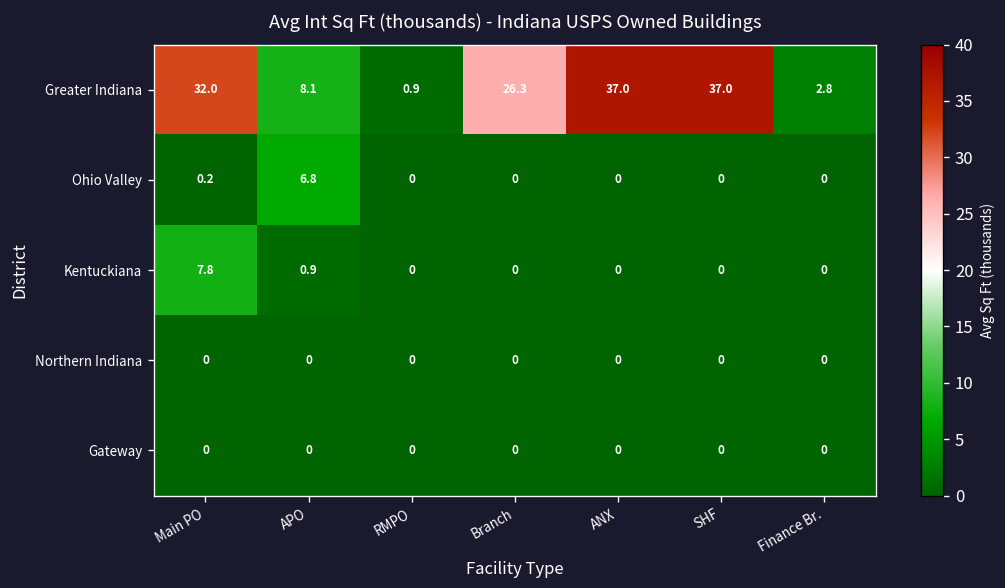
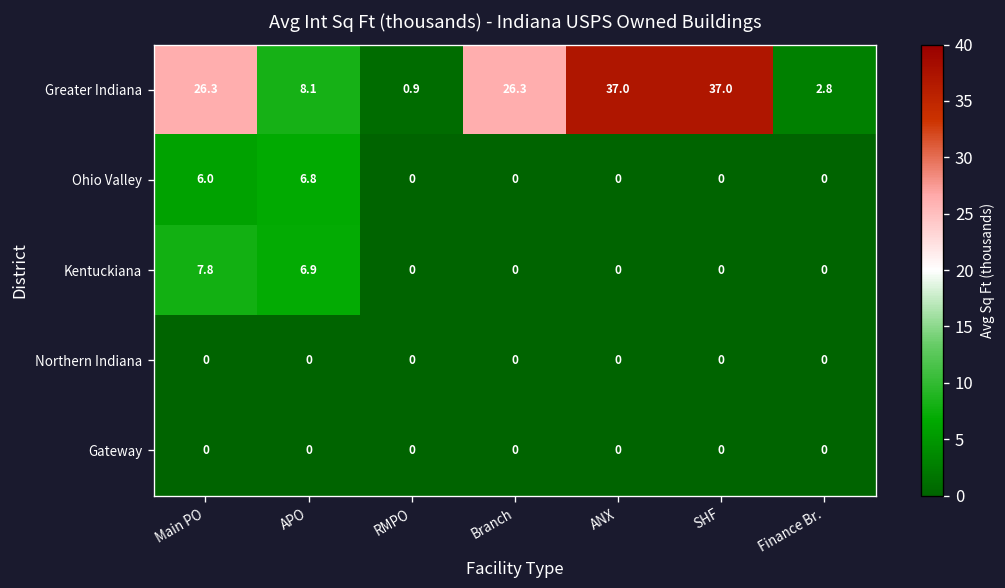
Greater Indiana, Main PO: 32.0 -> 26.3
Ohio Valley, Main PO: 0.2 -> 6.0
Kentuckiana, APO: 0.9 -> 6.9
